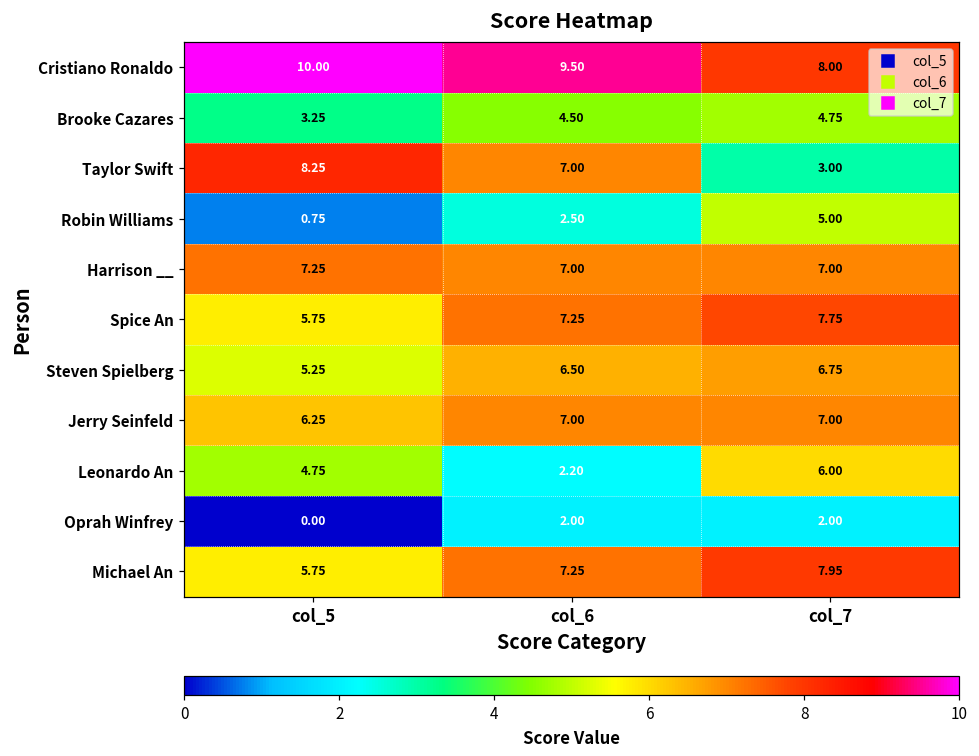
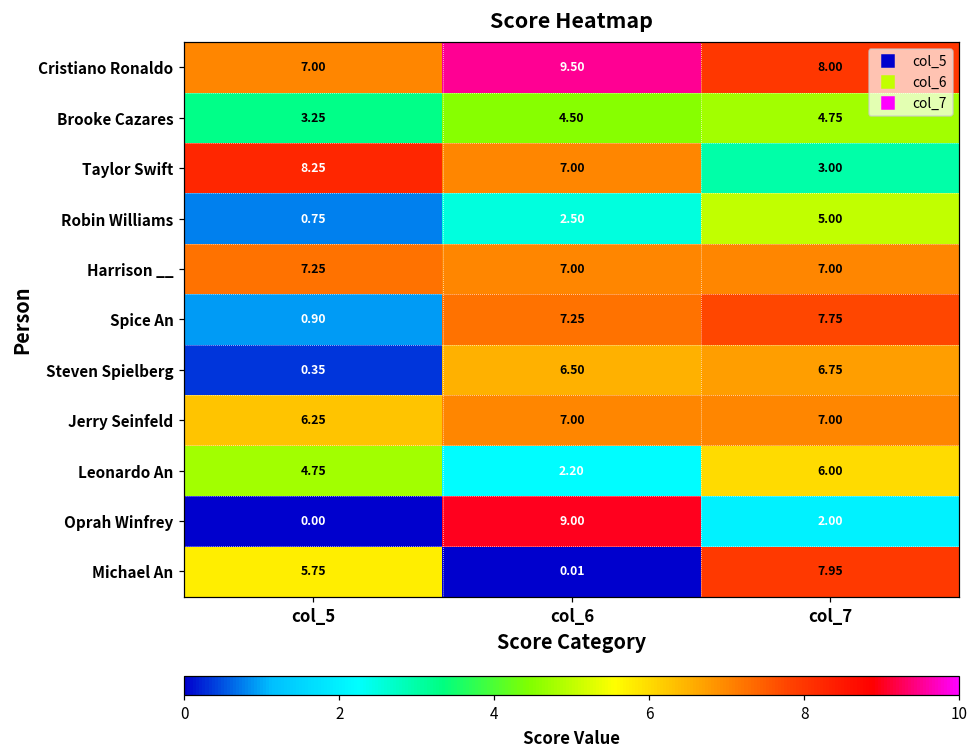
Cristiano Ronaldo, col_5: 10.00 -> 7.00
Spice An, col_5: 5.75 -> 0.90
Steven Spielberg, col_5: 5.25 -> 0.35
Oprah Winfrey, col_6: 2.00 -> 9.00
Michael An, col_6: 7.25 -> 0.01
